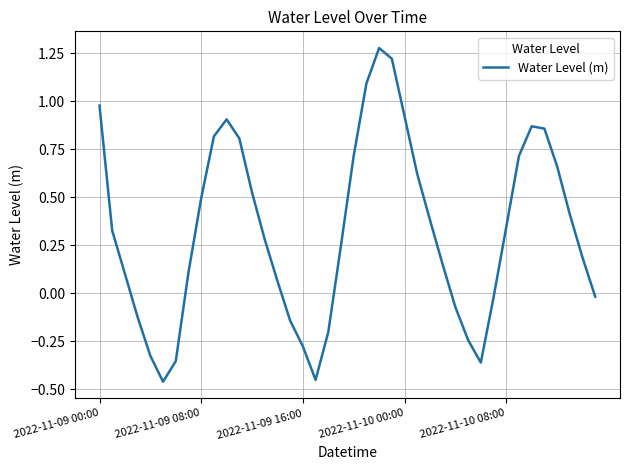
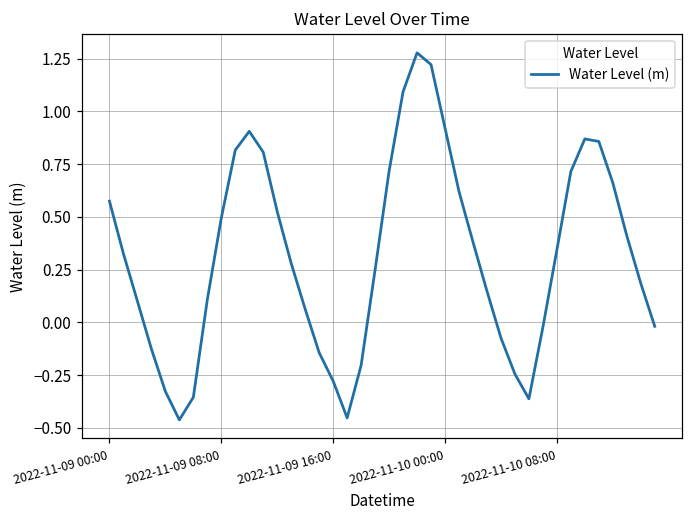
2022-11-09 00:00: 0.98 -> 0.57
